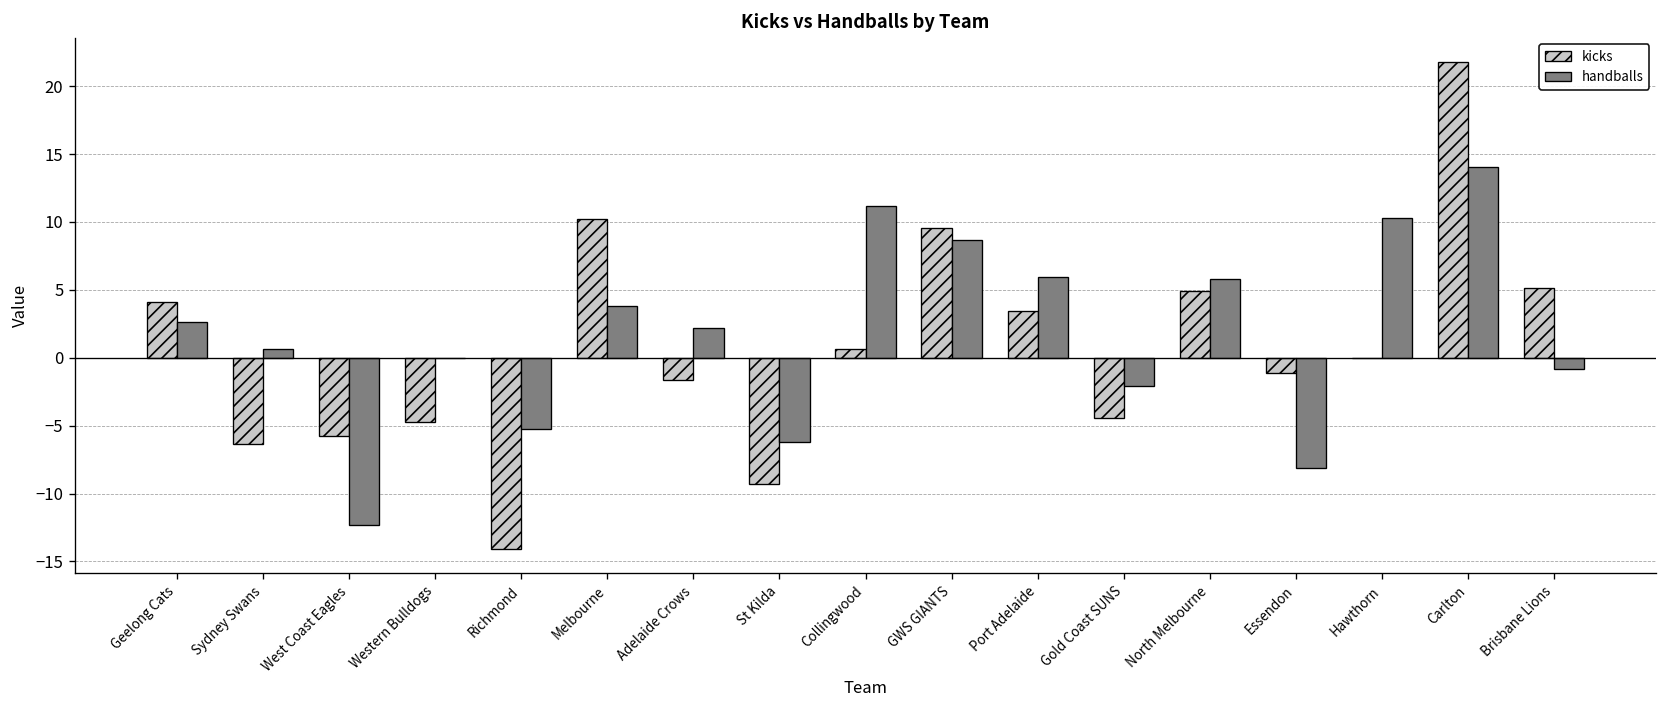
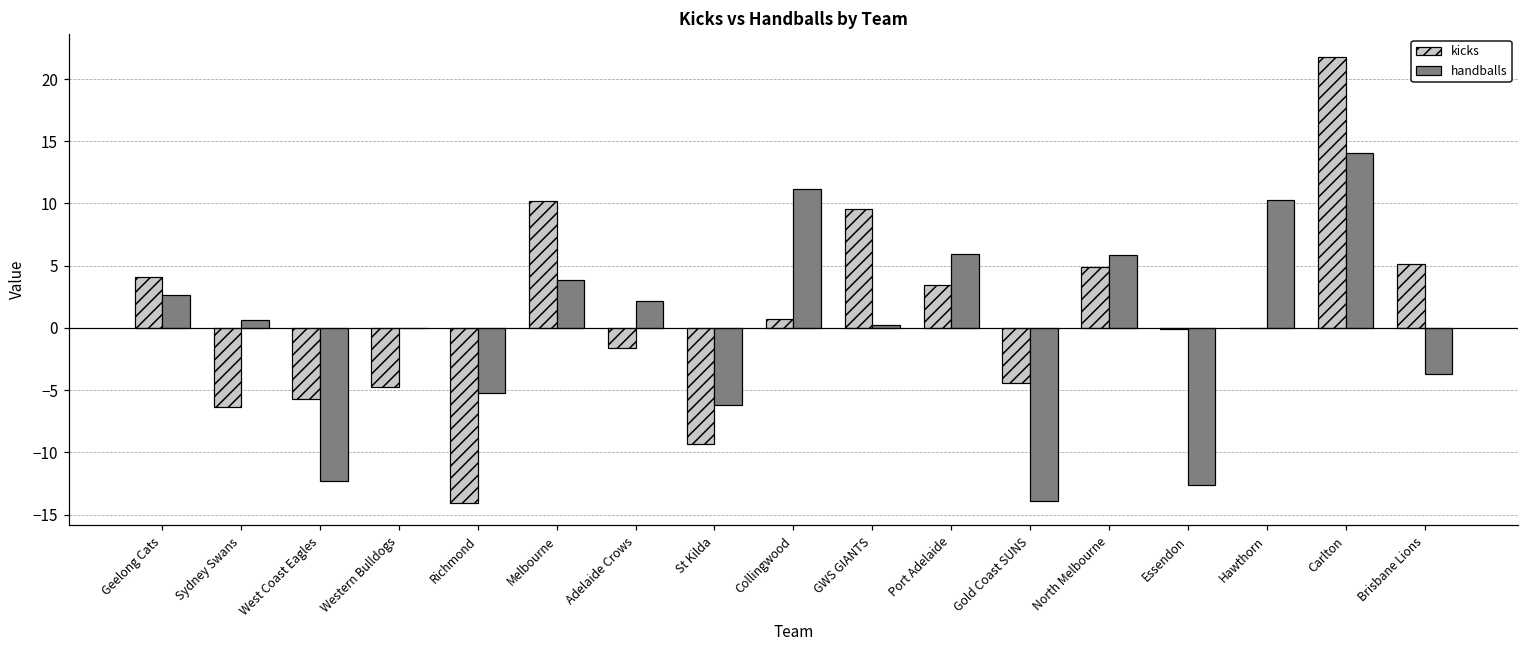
handballs, GWS GIANTS: 8.7 -> 0.2
handballs, Gold Coast SUNS: -2.1 -> -13.9
kicks, Essendon: -1.1 -> -0.1
handballs, Essendon: -8.1 -> -12.6
handballs, Brisbane Lions: -0.8 -> -3.7
